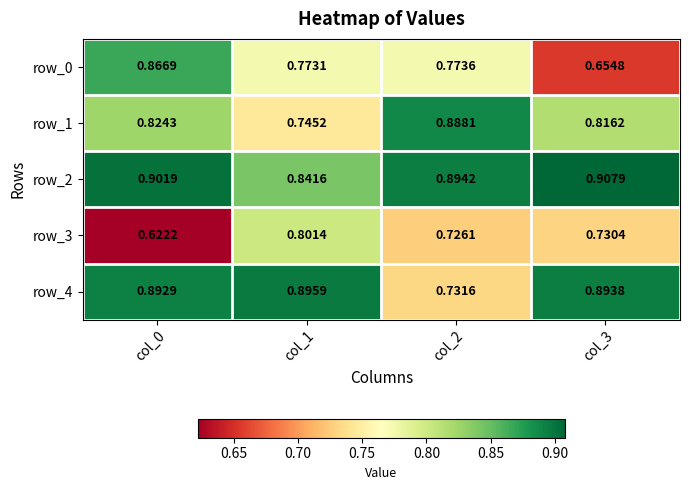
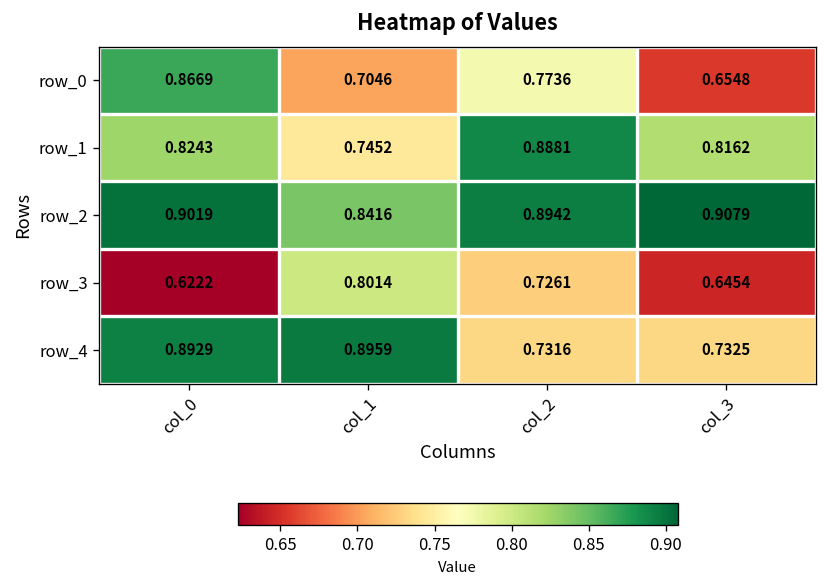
row_0, col_1: 0.7731 -> 0.7046
row_3, col_3: 0.7304 -> 0.6454
row_4, col_3: 0.8938 -> 0.7325
